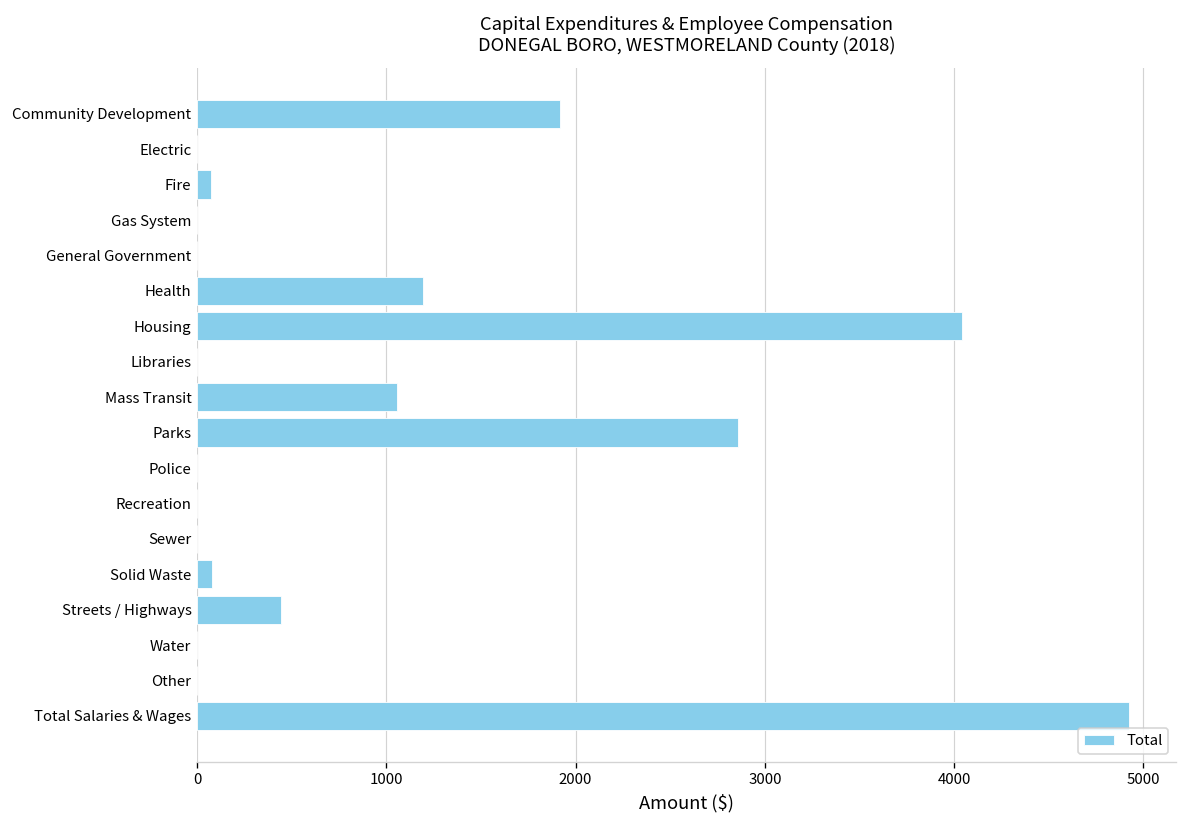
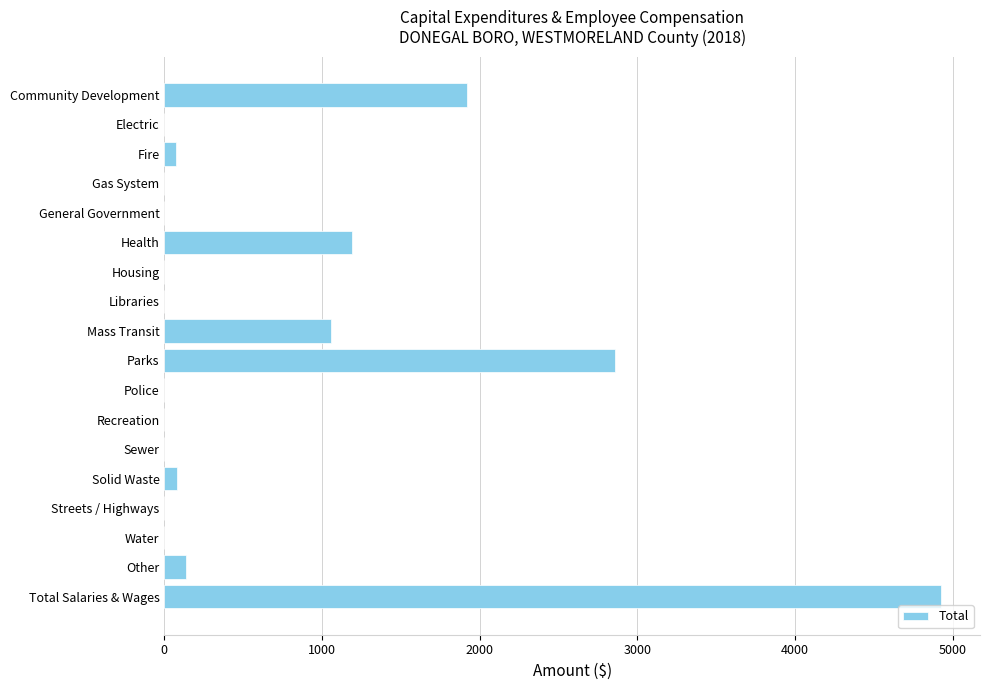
Housing: 4040 -> 0
Streets / Highways: 440 -> 0
Other: 0 -> 140
